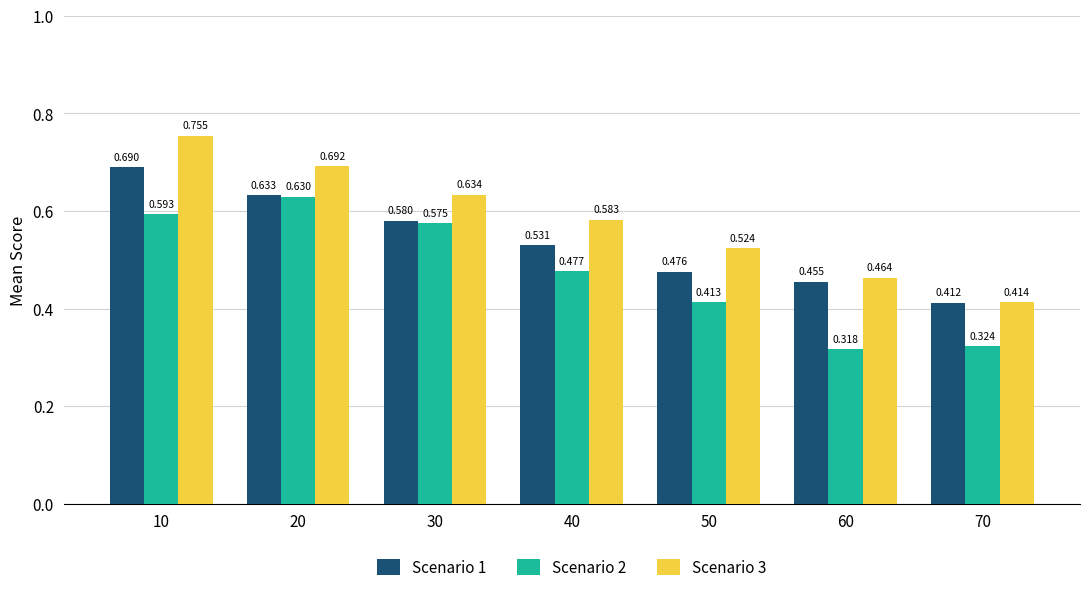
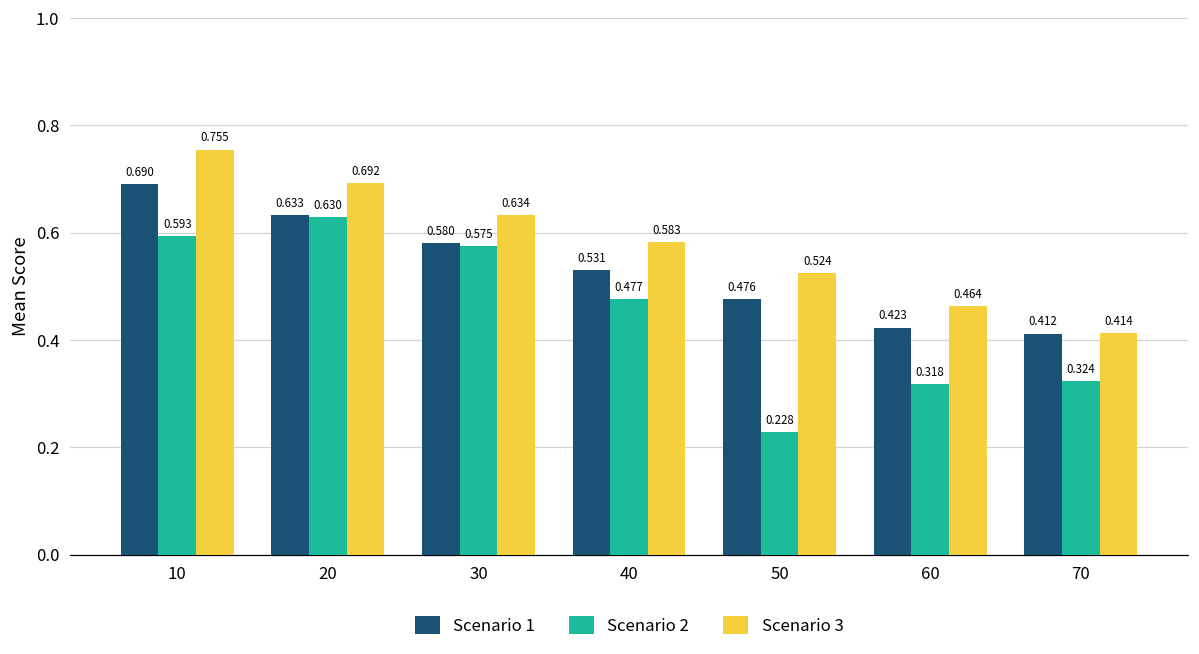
Scenario 2, 50: 0.413 -> 0.228
Scenario 1, 60: 0.455 -> 0.423
